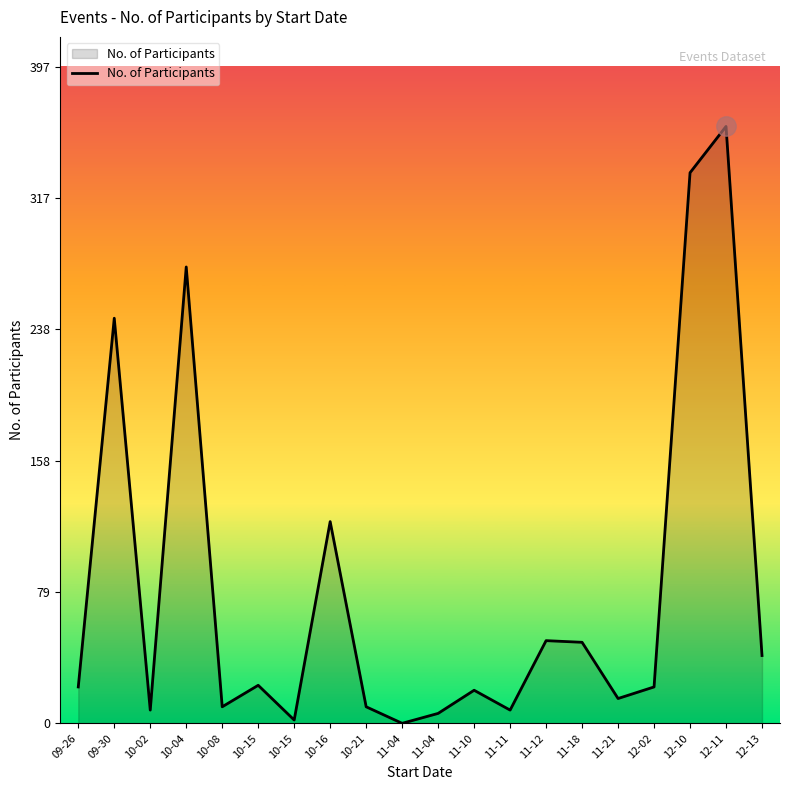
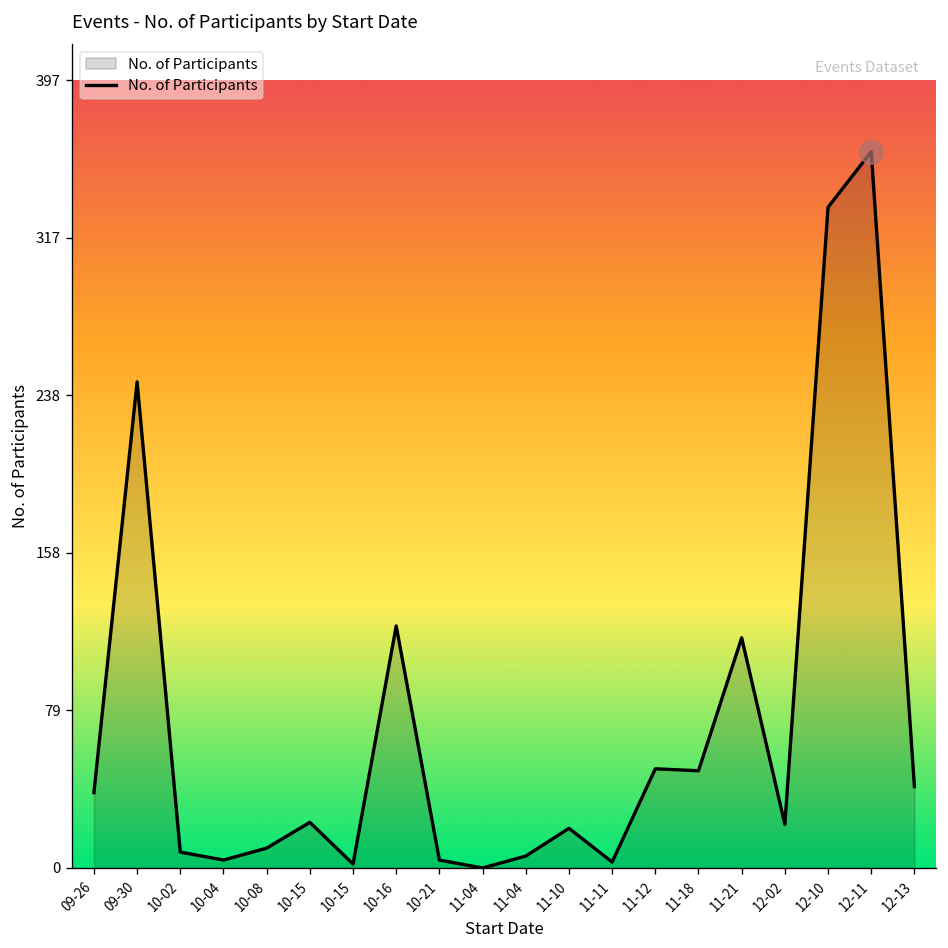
No. of Participants, 09-26: 22 -> 38
No. of Participants, 10-04: 276 -> 4
No. of Participants, 10-21: 10 -> 4
No. of Participants, 11-11: 8 -> 3
No. of Participants, 11-21: 15 -> 116
